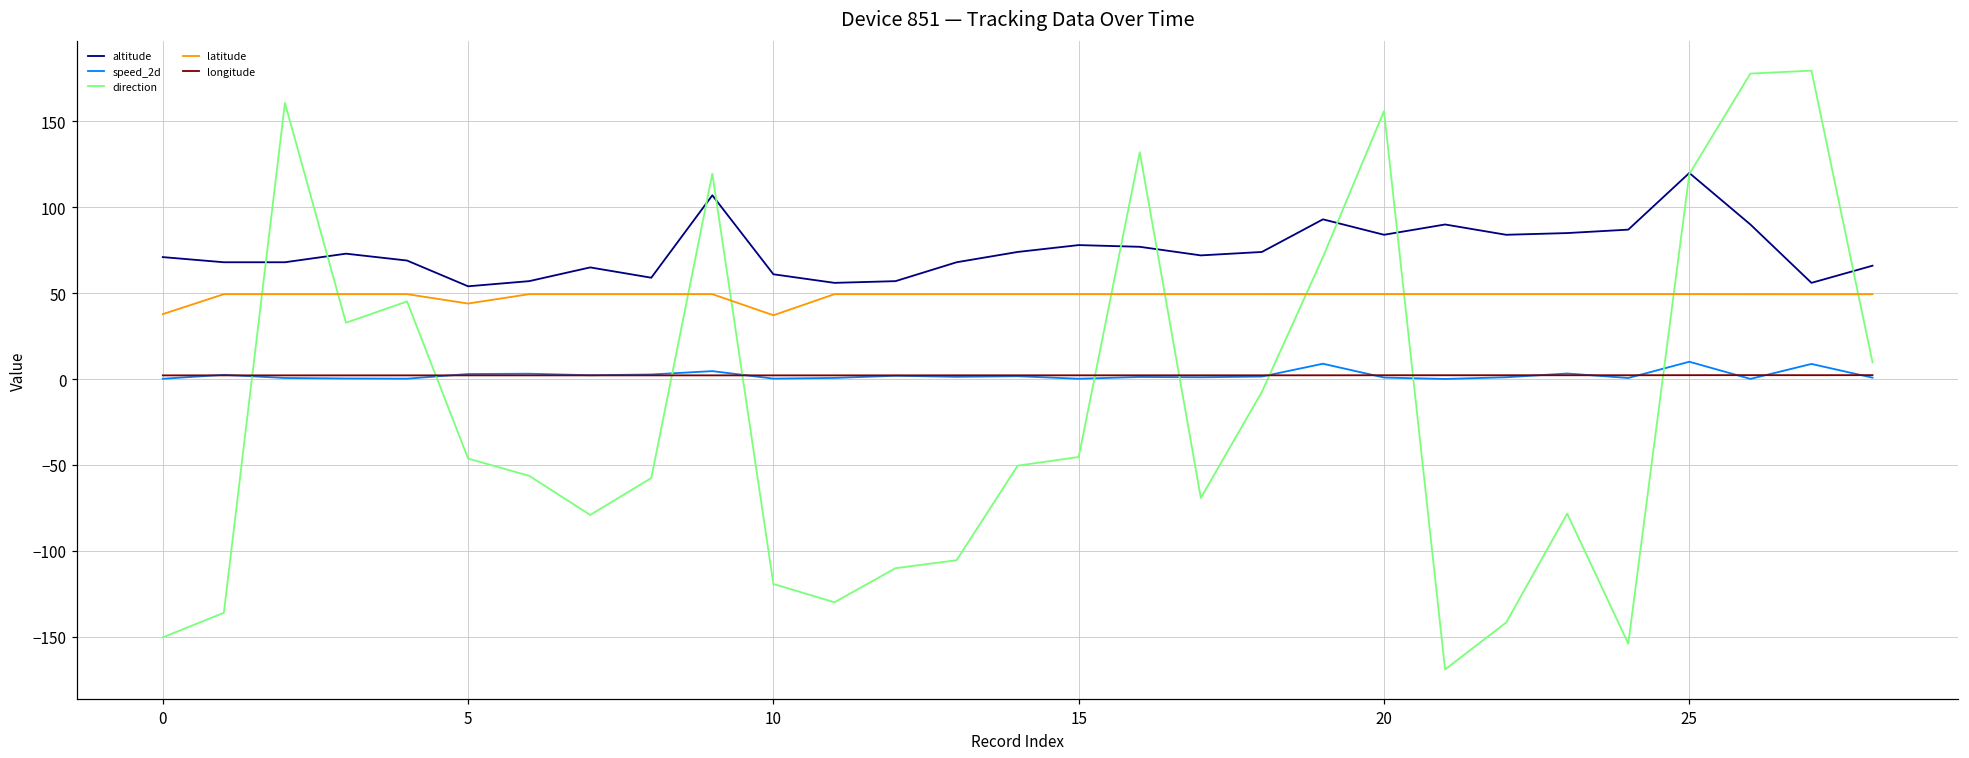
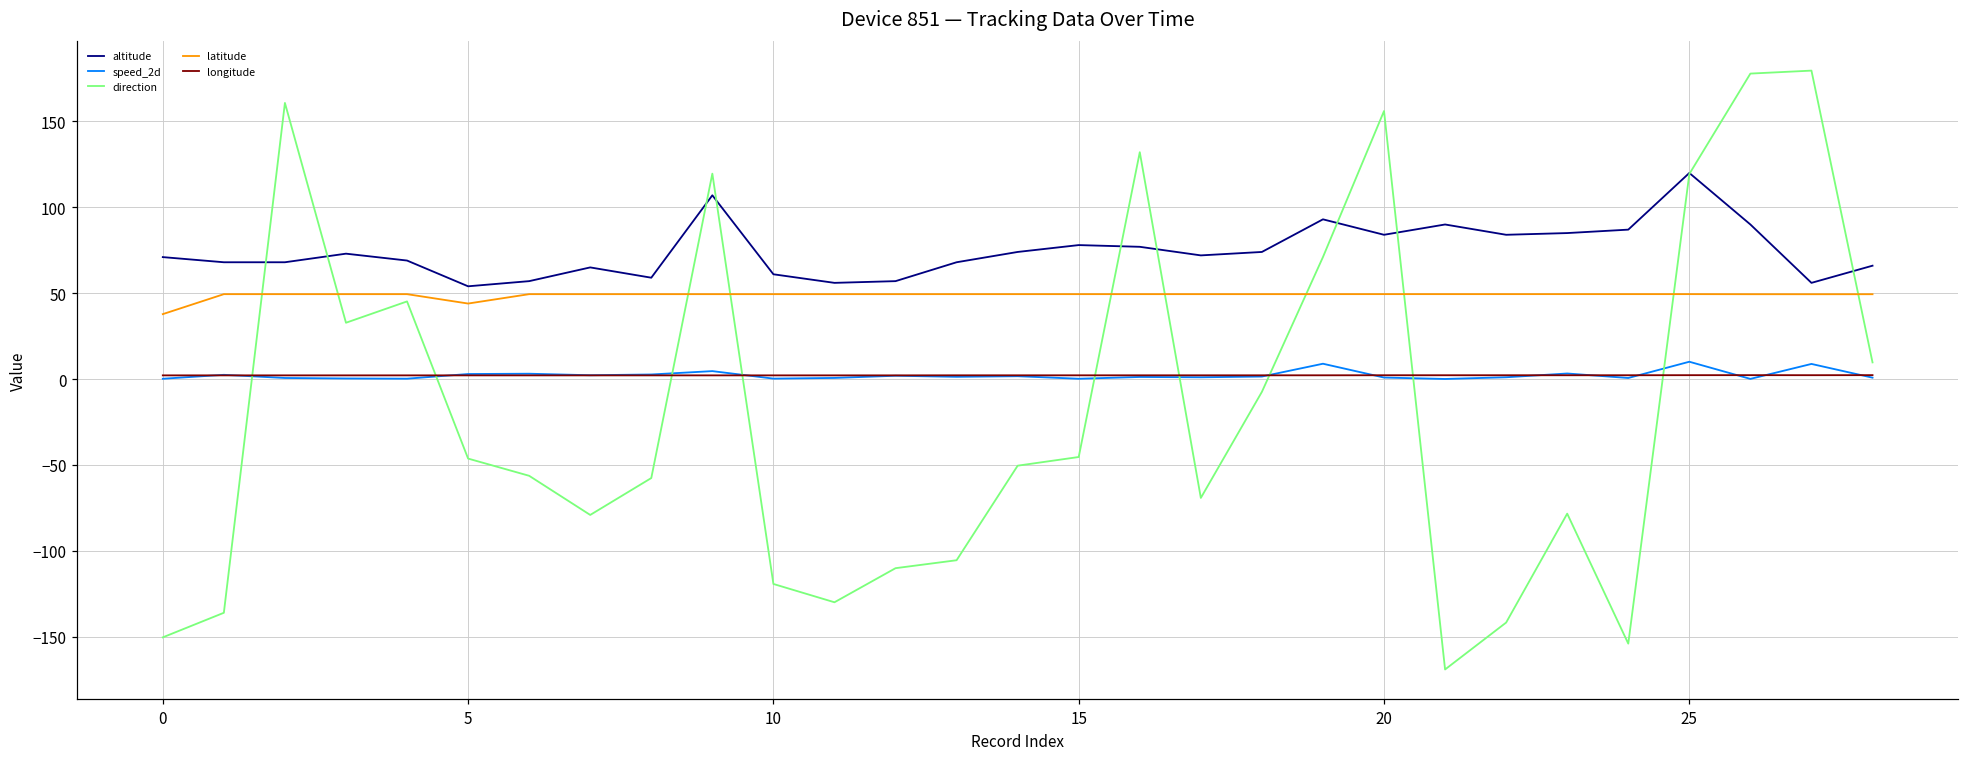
latitude, 10: 37 -> 49
